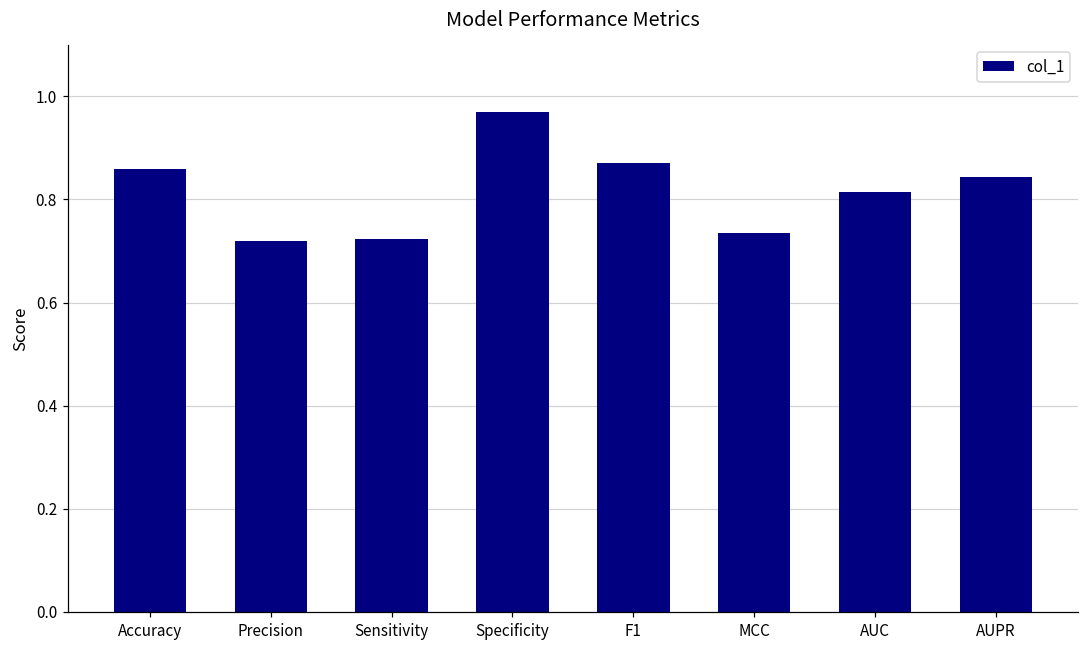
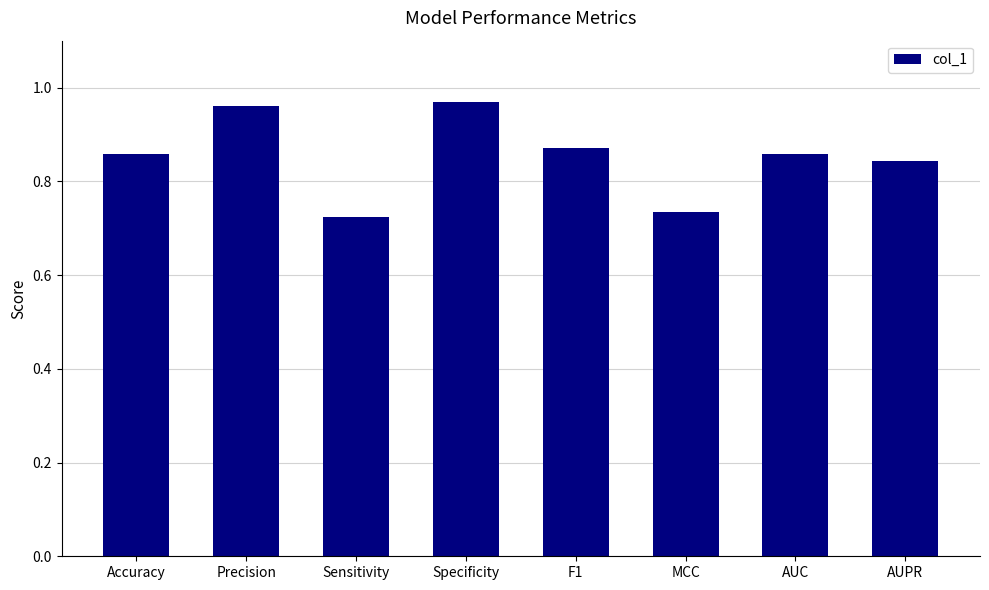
Precision: 0.72 -> 0.96
AUC: 0.81 -> 0.86
